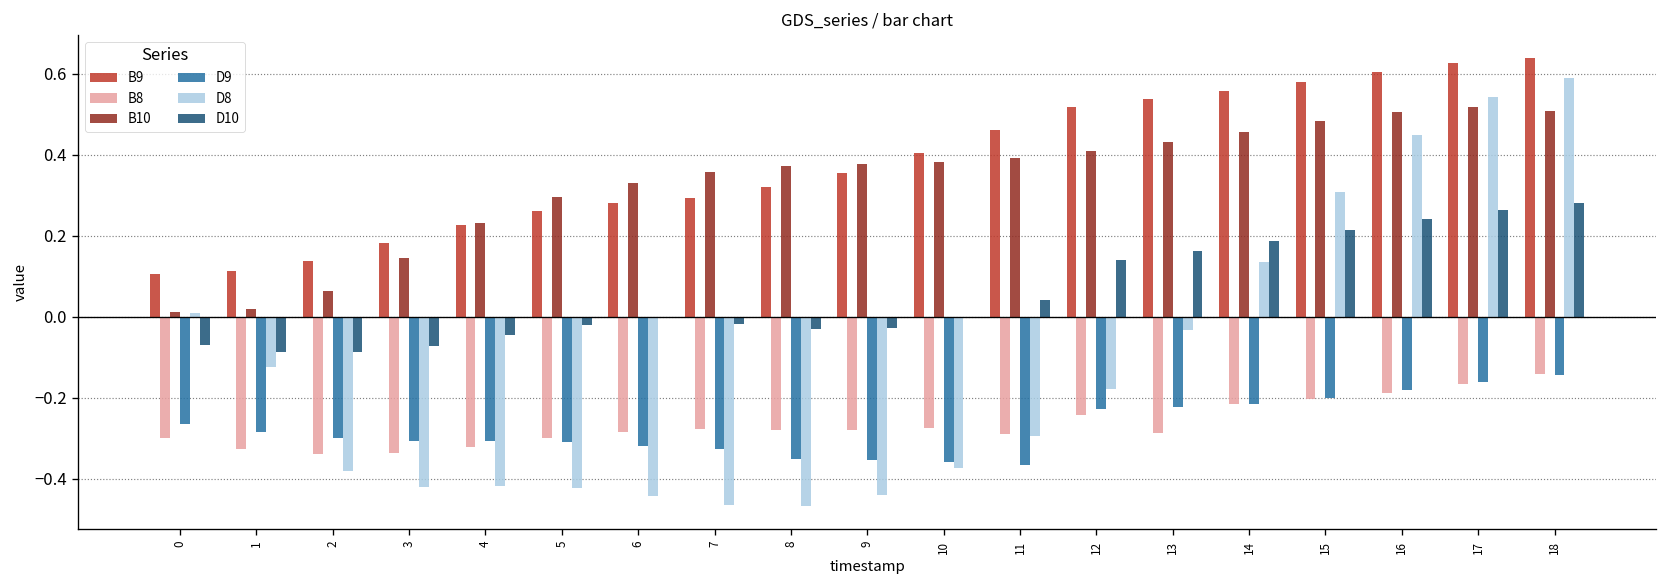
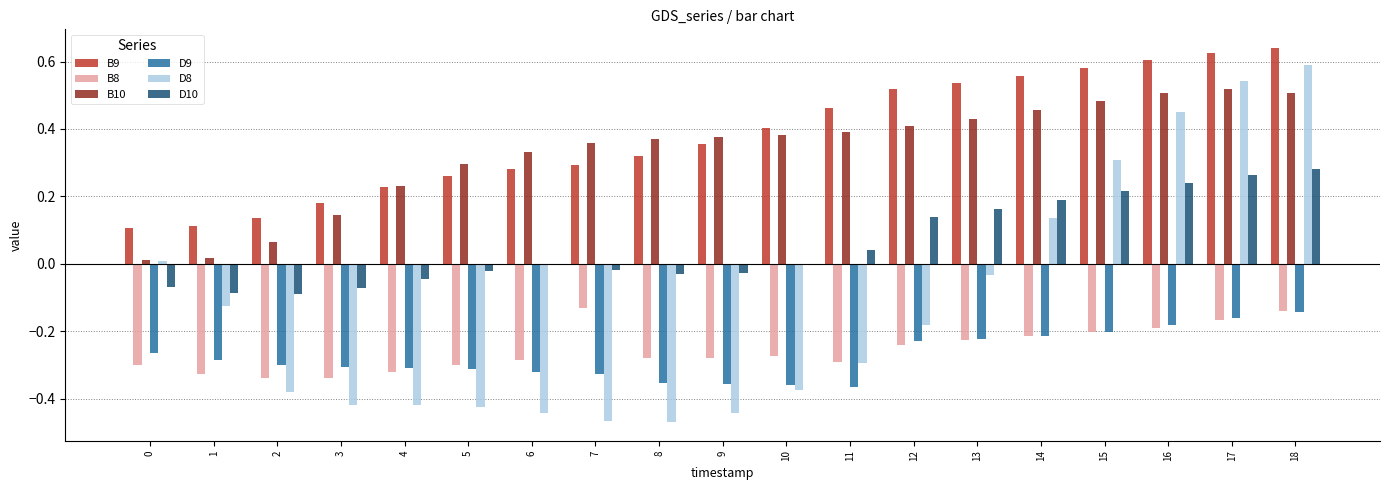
B8, 7: -0.28 -> -0.13
B8, 13: -0.29 -> -0.23
